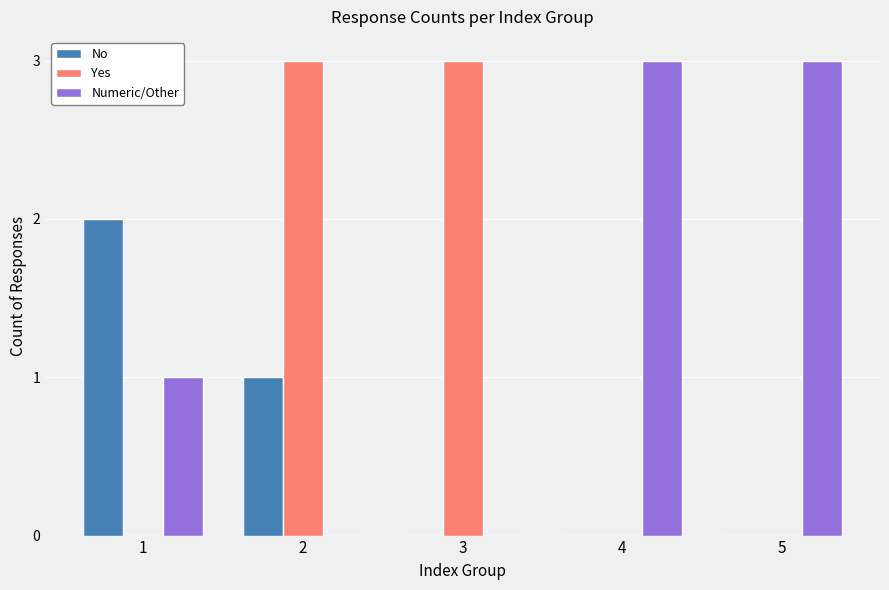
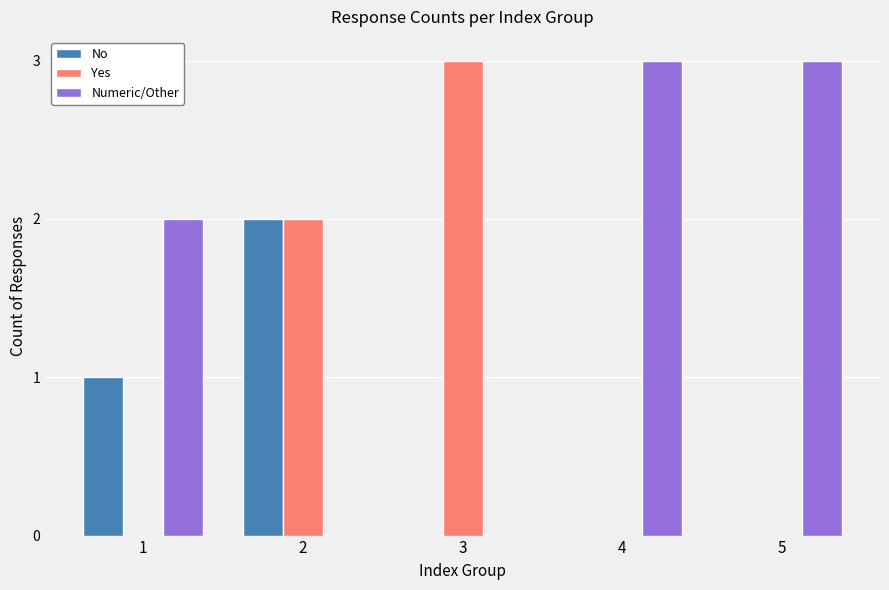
No, 1: 2 -> 1
Numeric/Other, 1: 1 -> 2
No, 2: 1 -> 2
Yes, 2: 3 -> 2
